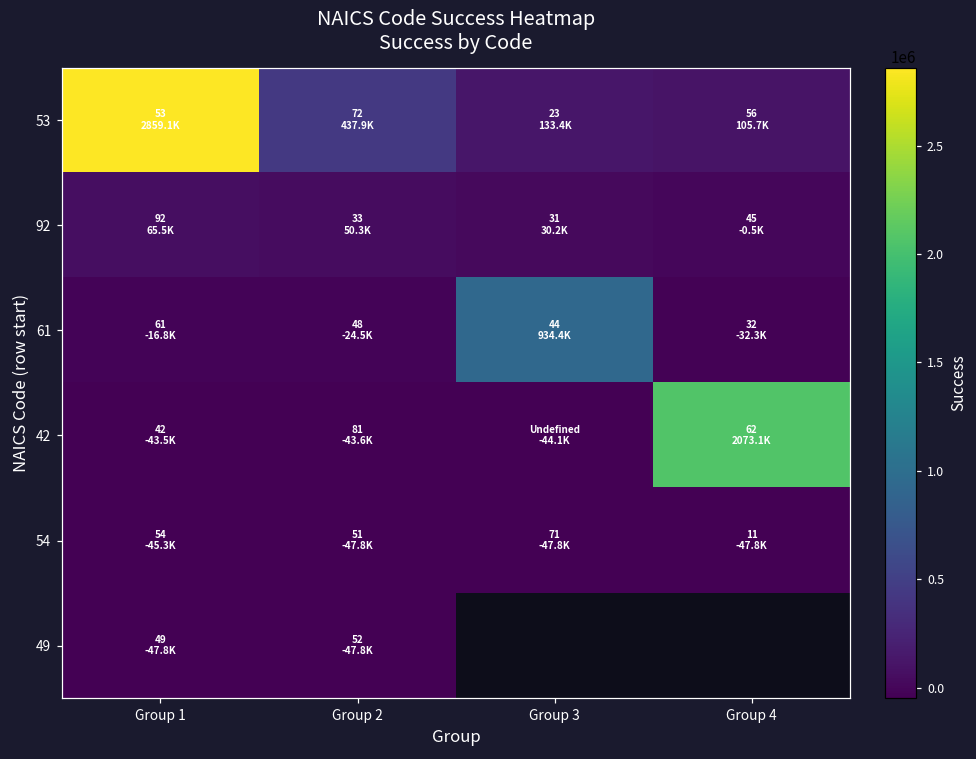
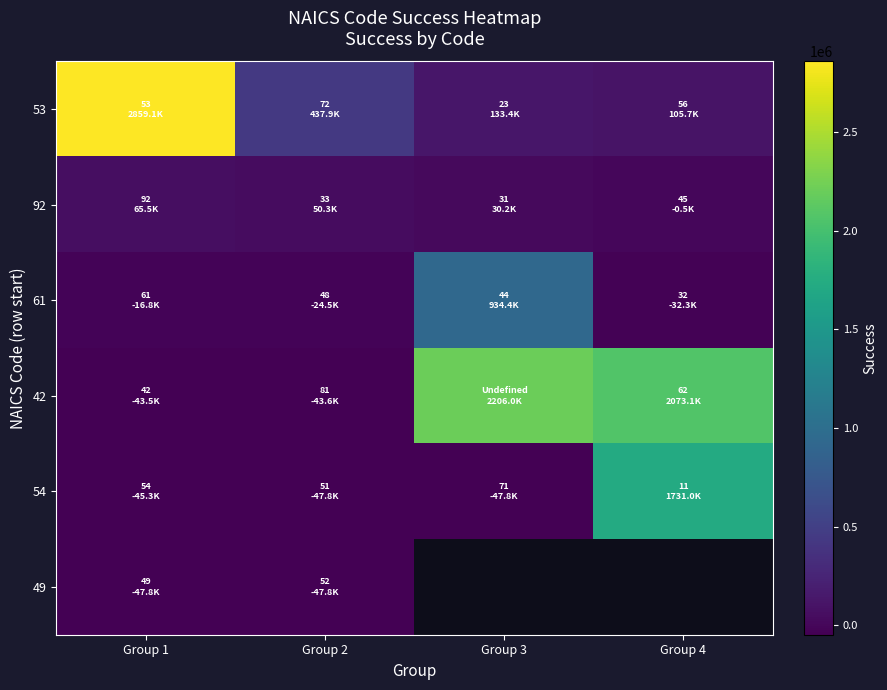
42, Group 3: -44.1K -> 2206.0K
54, Group 4: -47.8K -> 1731.0K
